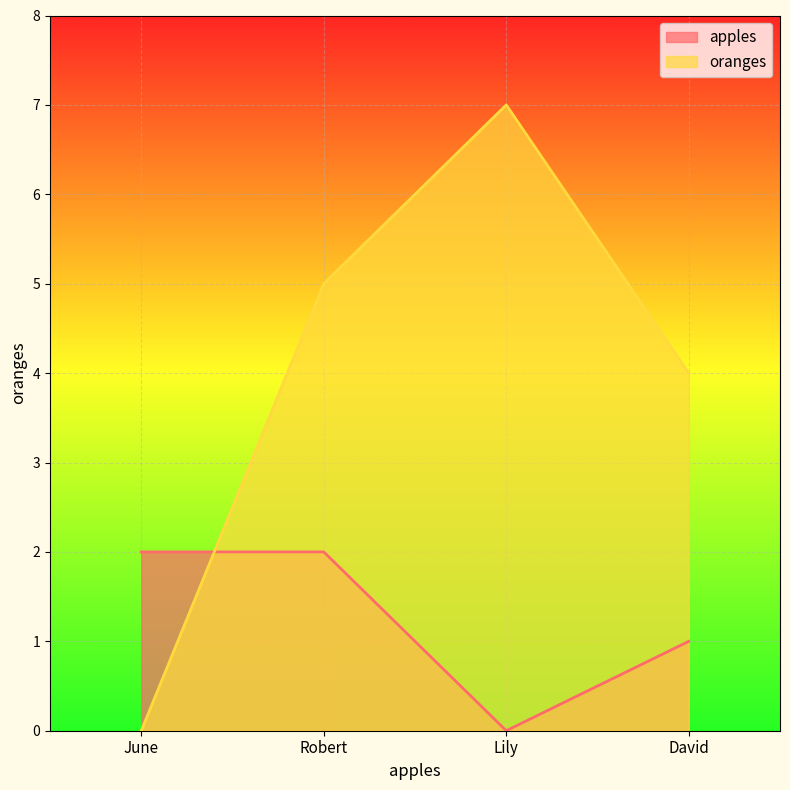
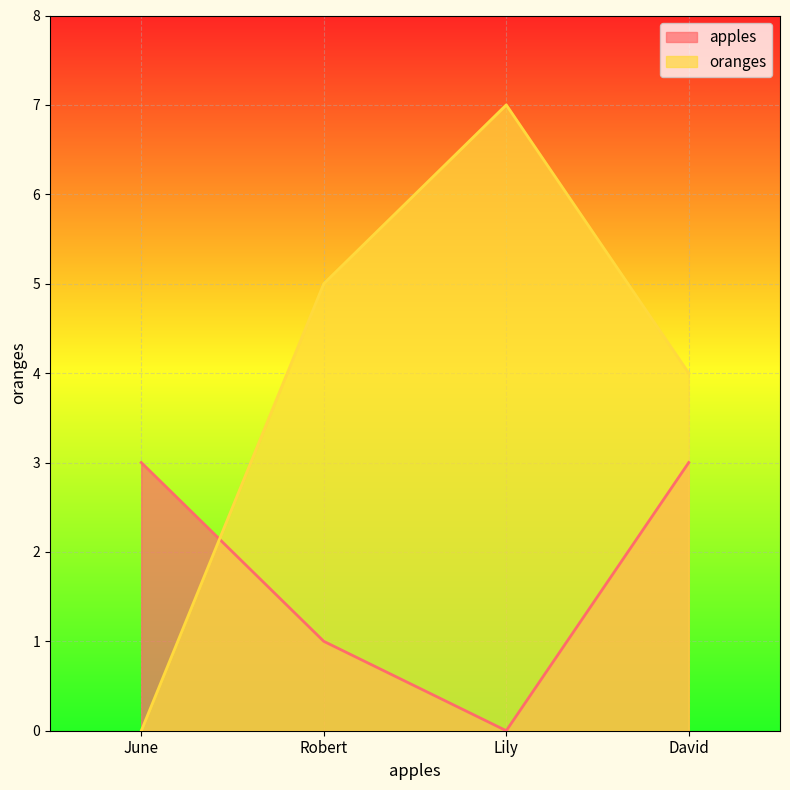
apples, June: 2 -> 3
apples, Robert: 2 -> 1
apples, David: 1 -> 3
